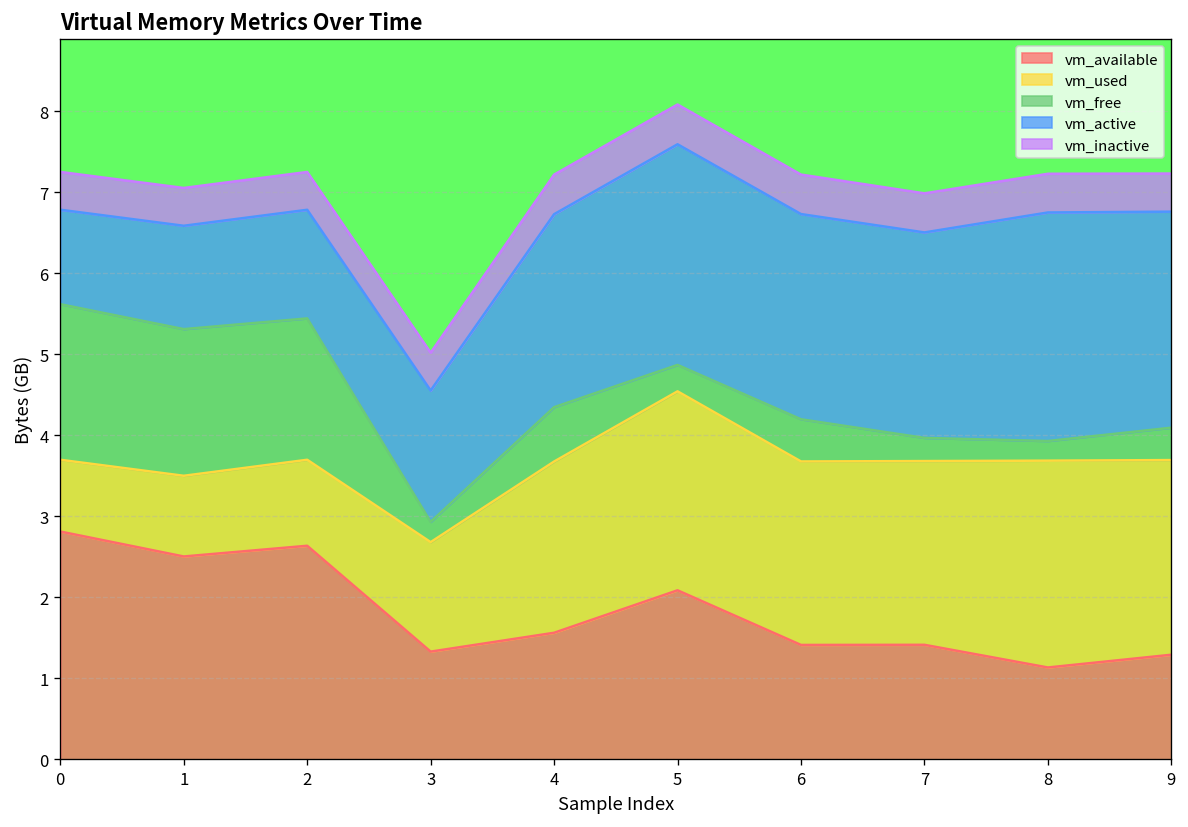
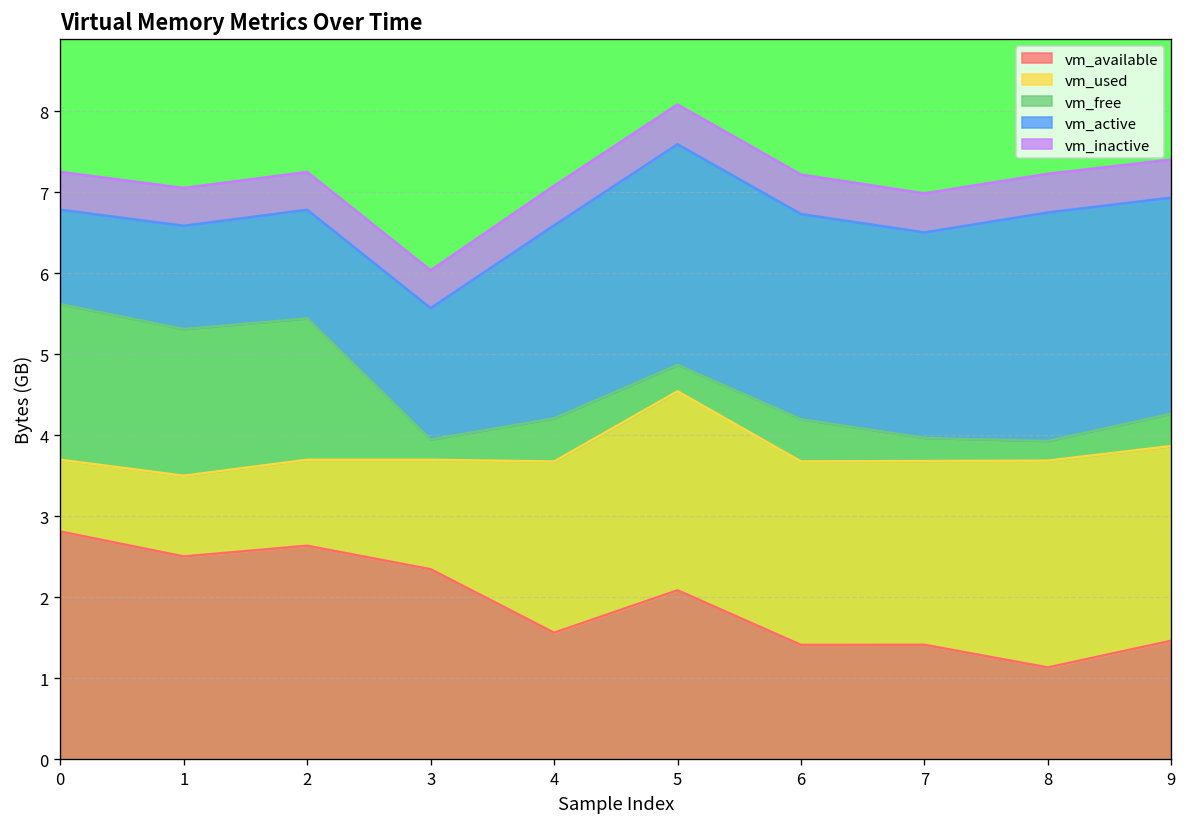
vm_available, 3: 1.3 -> 2.3
vm_free, 4: 0.7 -> 0.5
vm_available, 9: 1.3 -> 1.5
